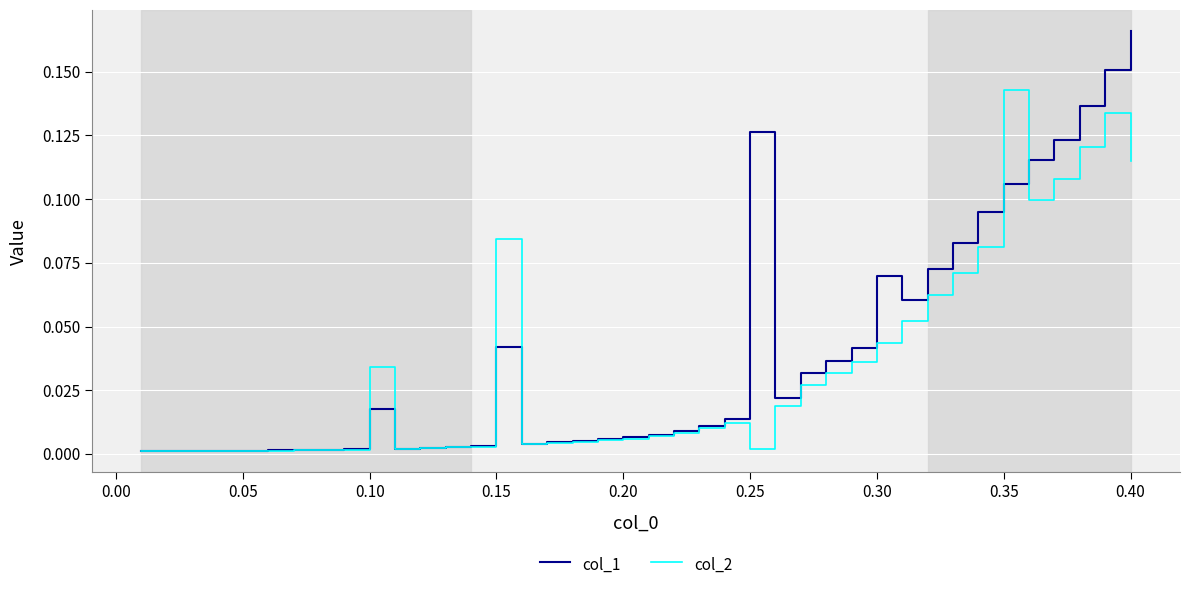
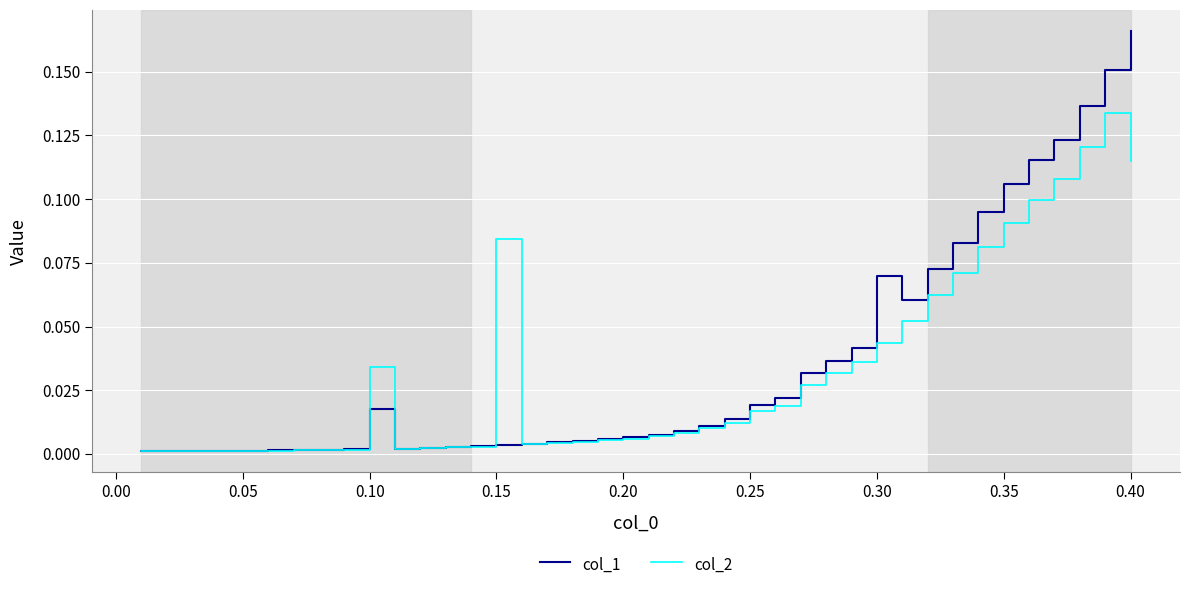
col_1, 0.15: 0.042 -> 0.003
col_1, 0.25: 0.126 -> 0.019
col_2, 0.25: 0.002 -> 0.017
col_2, 0.35: 0.143 -> 0.091
